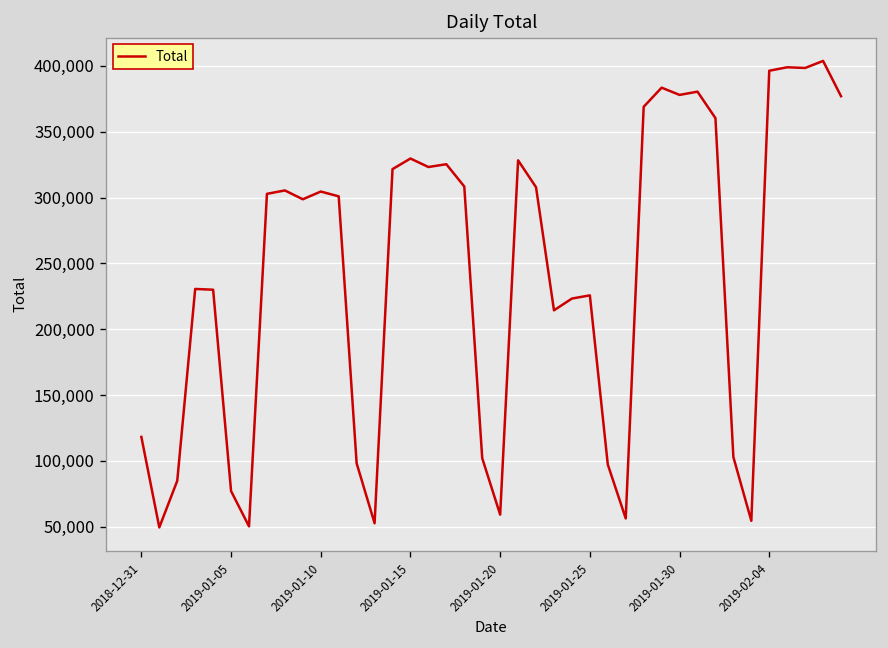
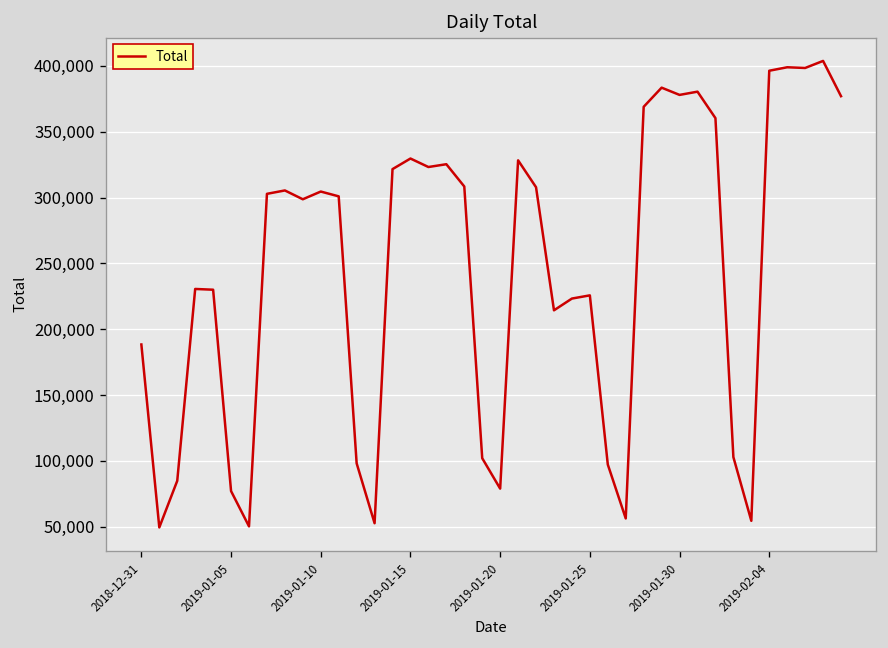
2018-12-31: 118,000 -> 188,000
2019-01-20: 59,000 -> 79,000
